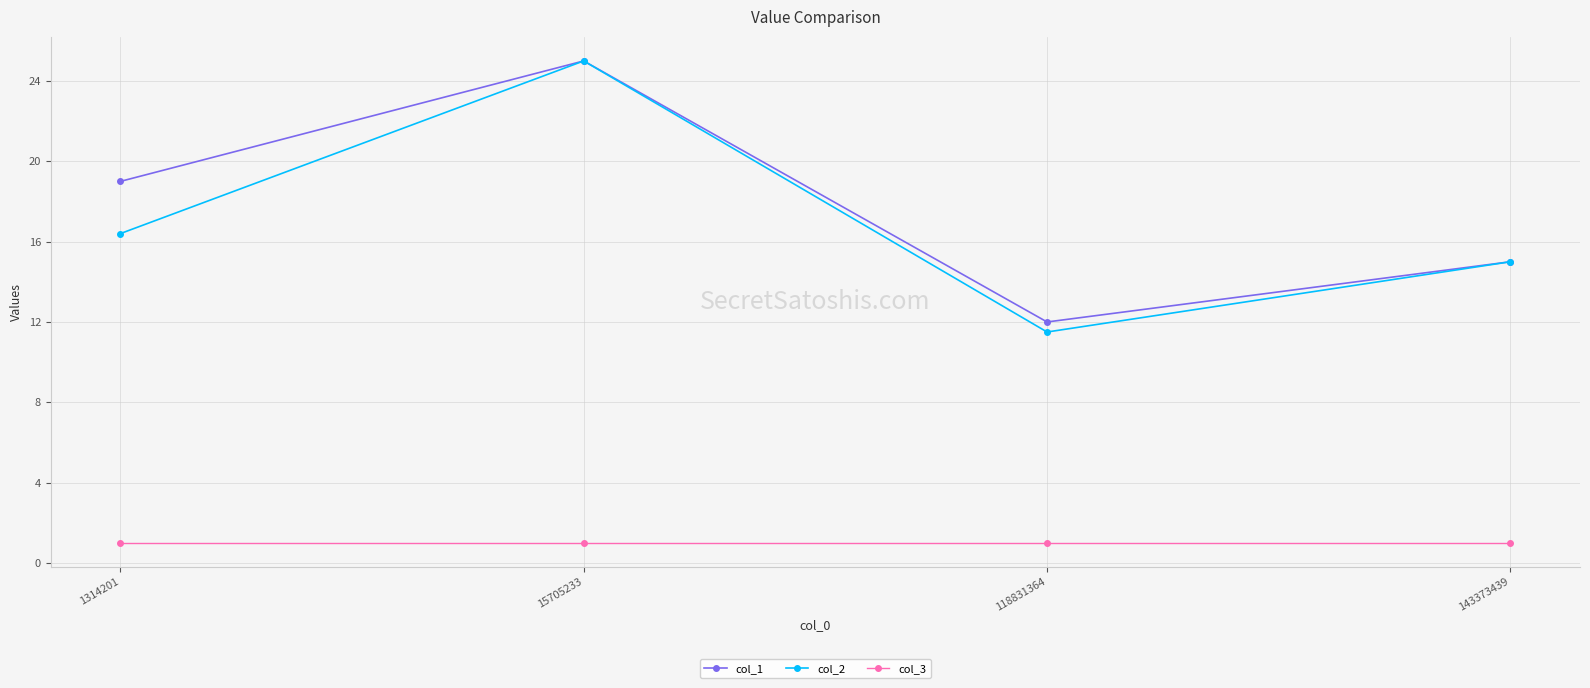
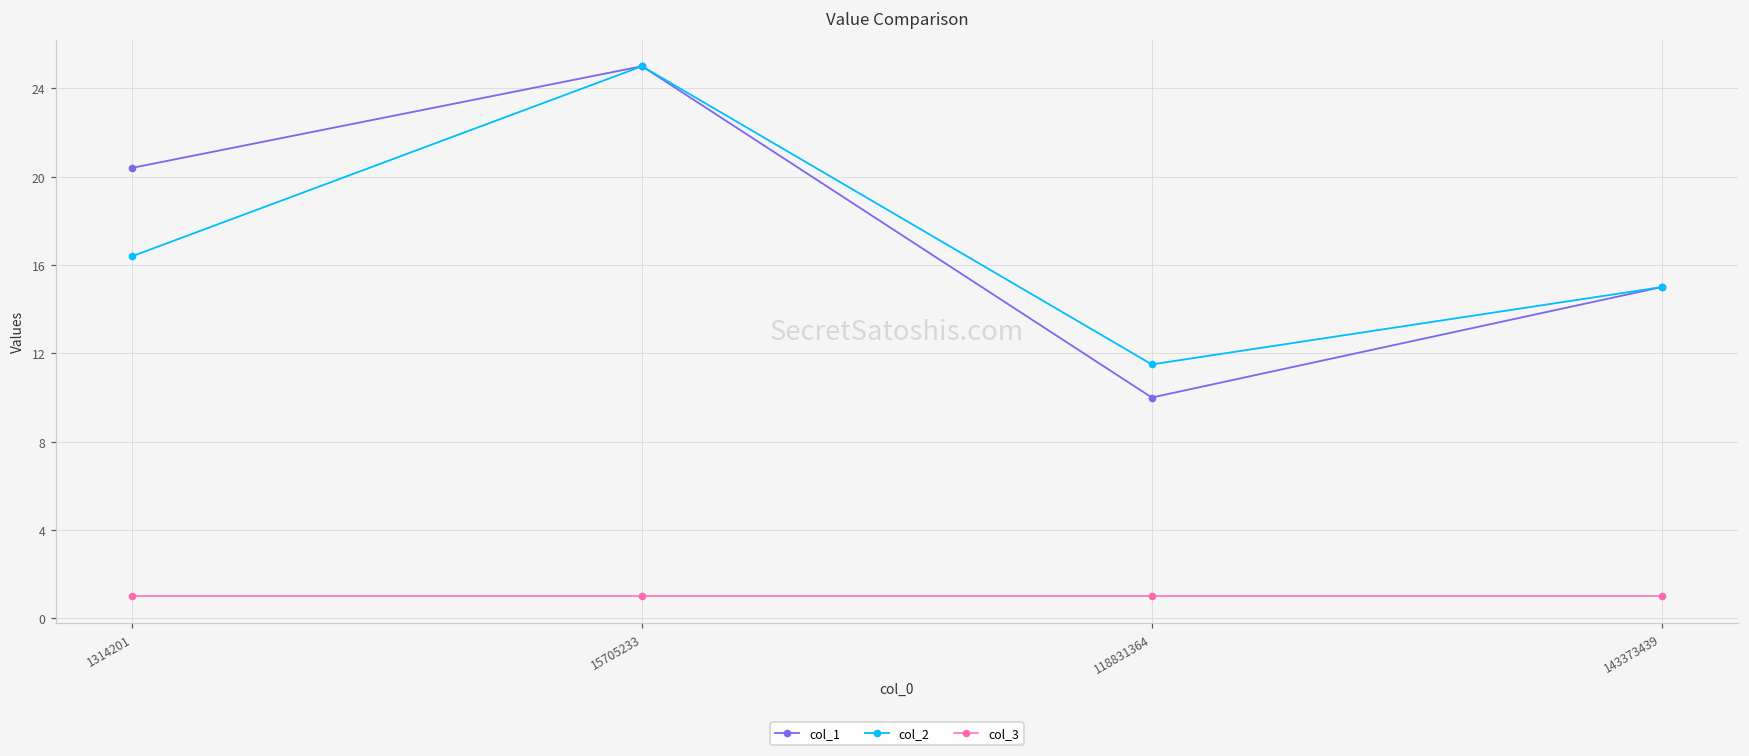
col_1, 1314201: 19.0 -> 20.4
col_1, 118831364: 12 -> 10
